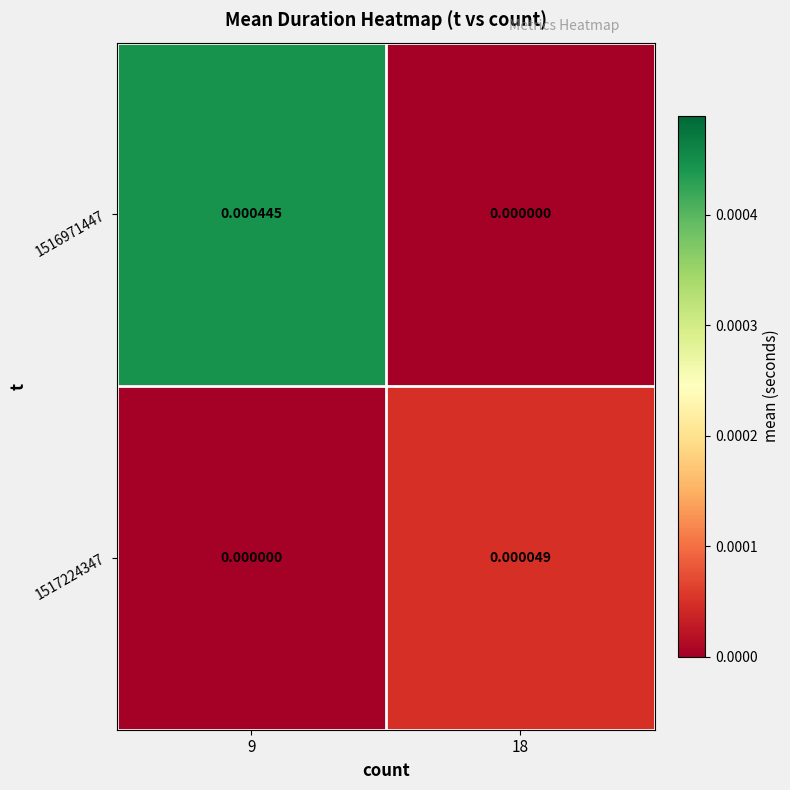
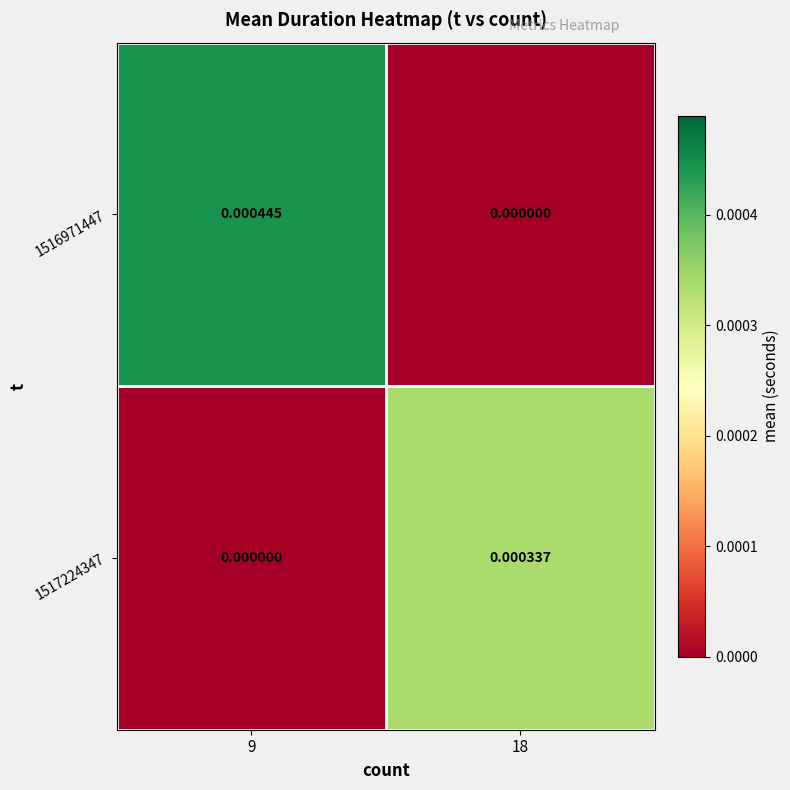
1517224347, 18: 0.000049 -> 0.000337
